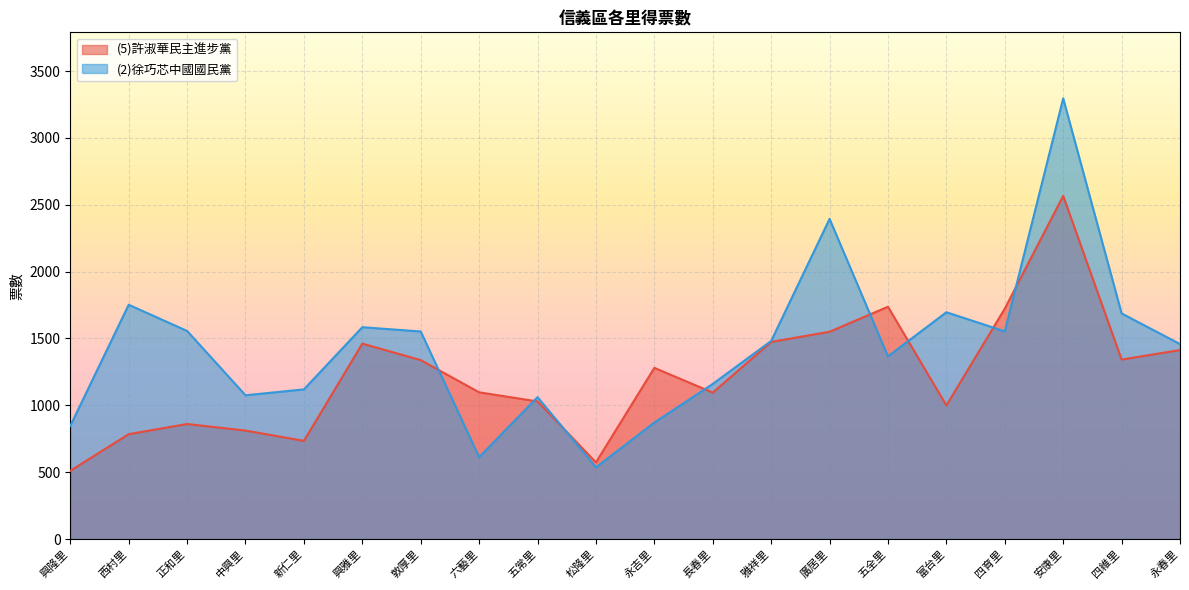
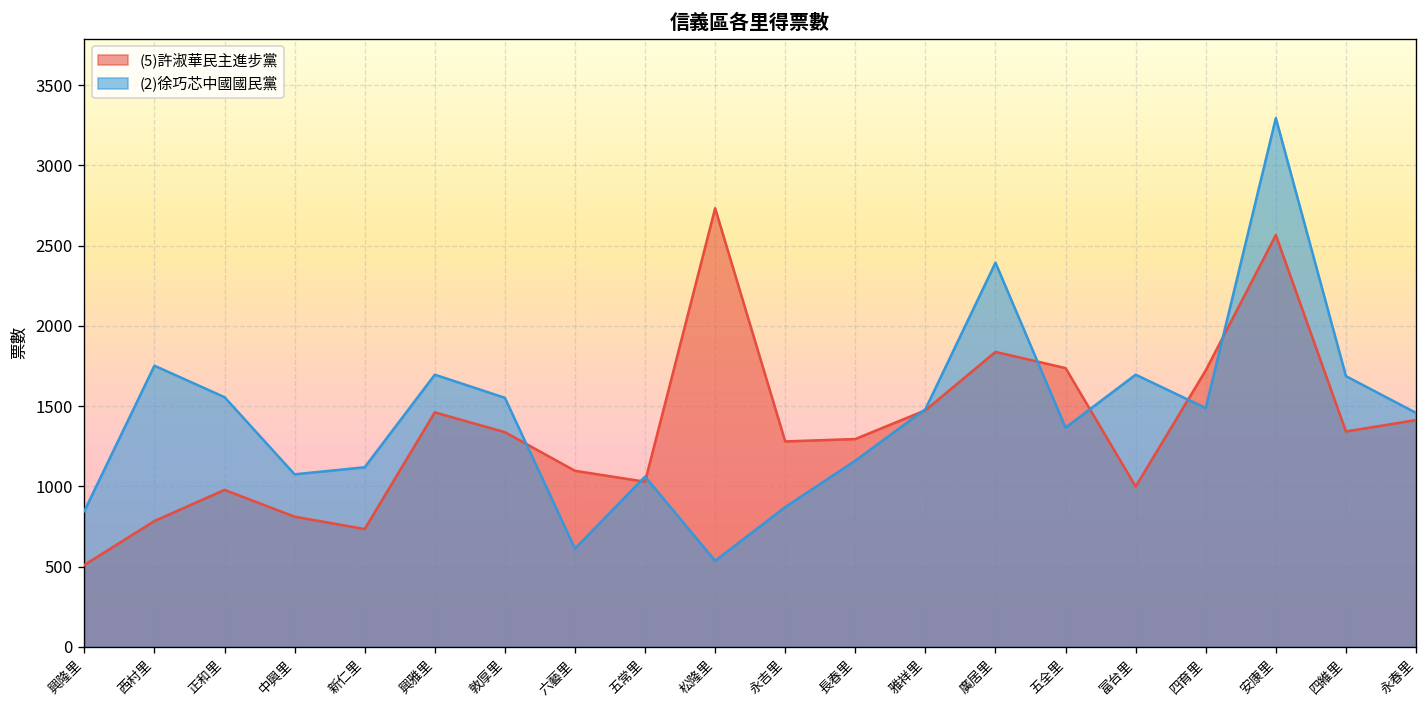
(5)許淑華民主進步黨, 正和里: 860 -> 980
(2)徐巧芯中國國民黨, 興雅里: 1580 -> 1700
(5)許淑華民主進步黨, 松隆里: 570 -> 2730
(5)許淑華民主進步黨, 長春里: 1100 -> 1300
(5)許淑華民主進步黨, 廣居里: 1550 -> 1840
(2)徐巧芯中國國民黨, 四育里: 1550 -> 1490
